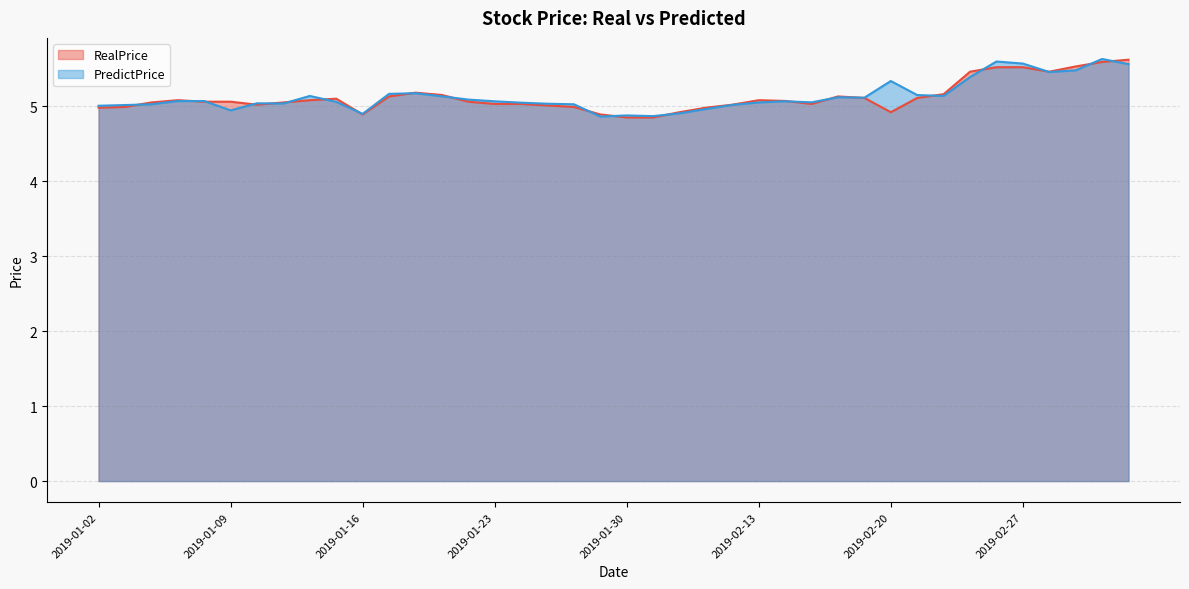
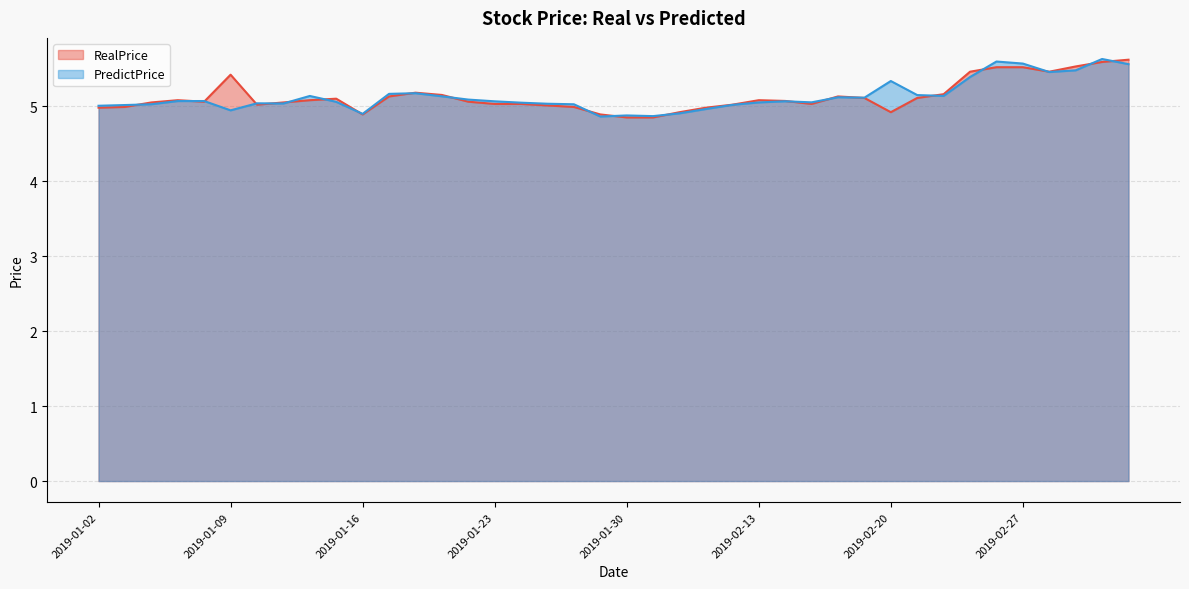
RealPrice, 2019-01-09: 5.1 -> 5.4
